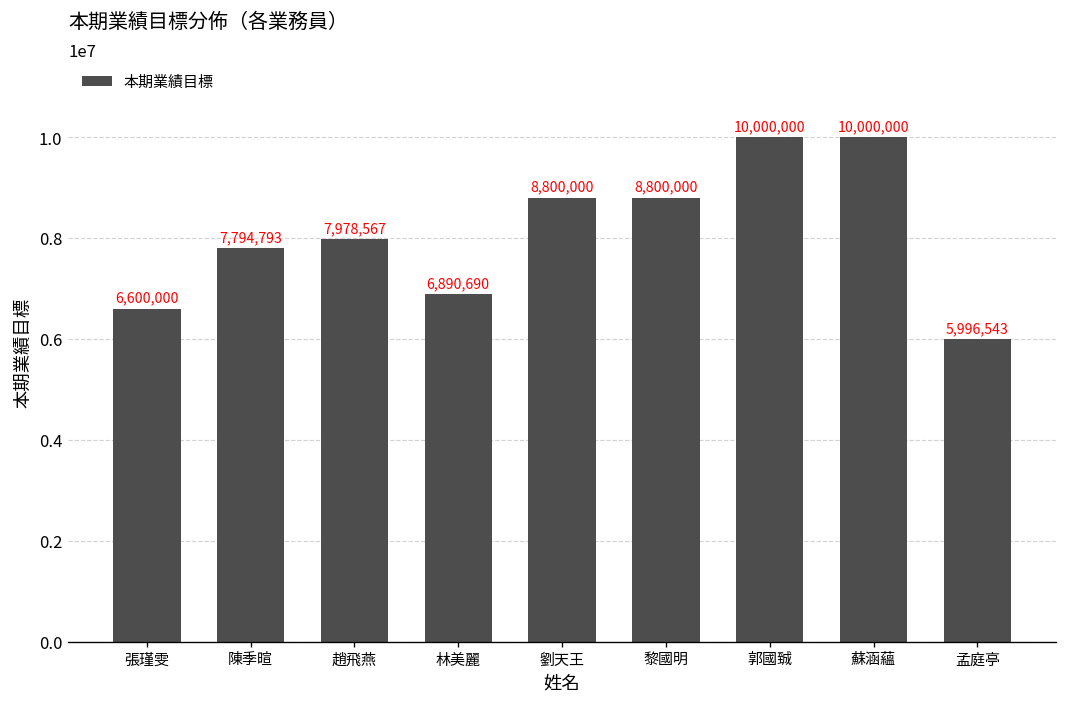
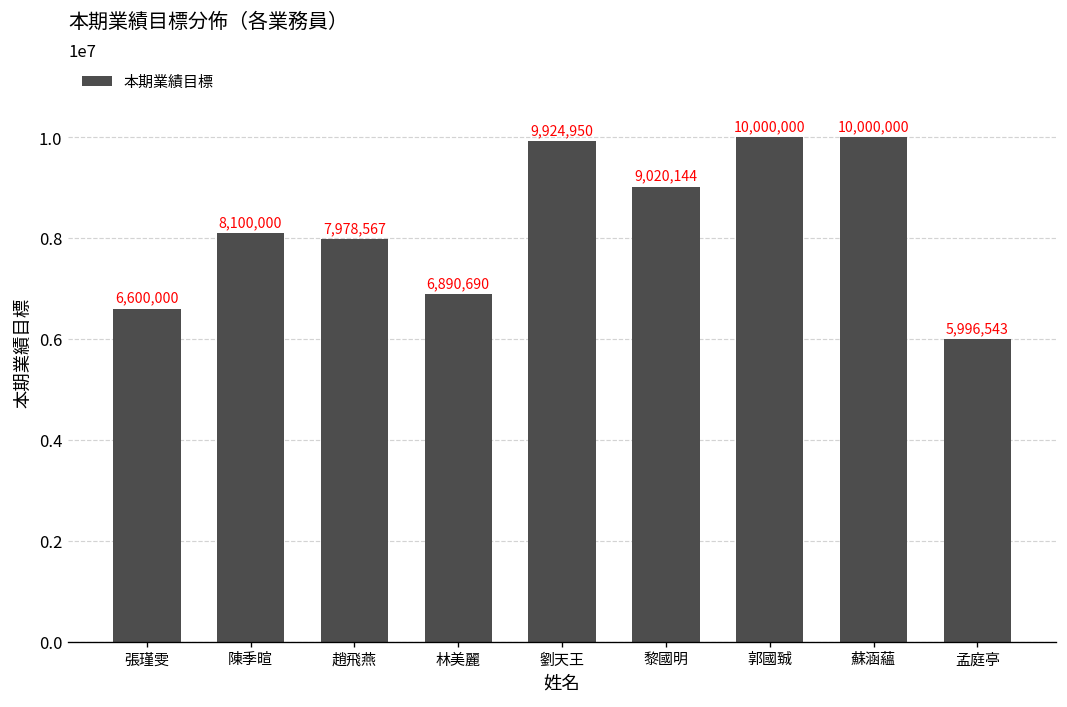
陳季暄: 7,794,793 -> 8,100,000
劉天王: 8,800,000 -> 9,924,950
黎國明: 8,800,000 -> 9,020,144
